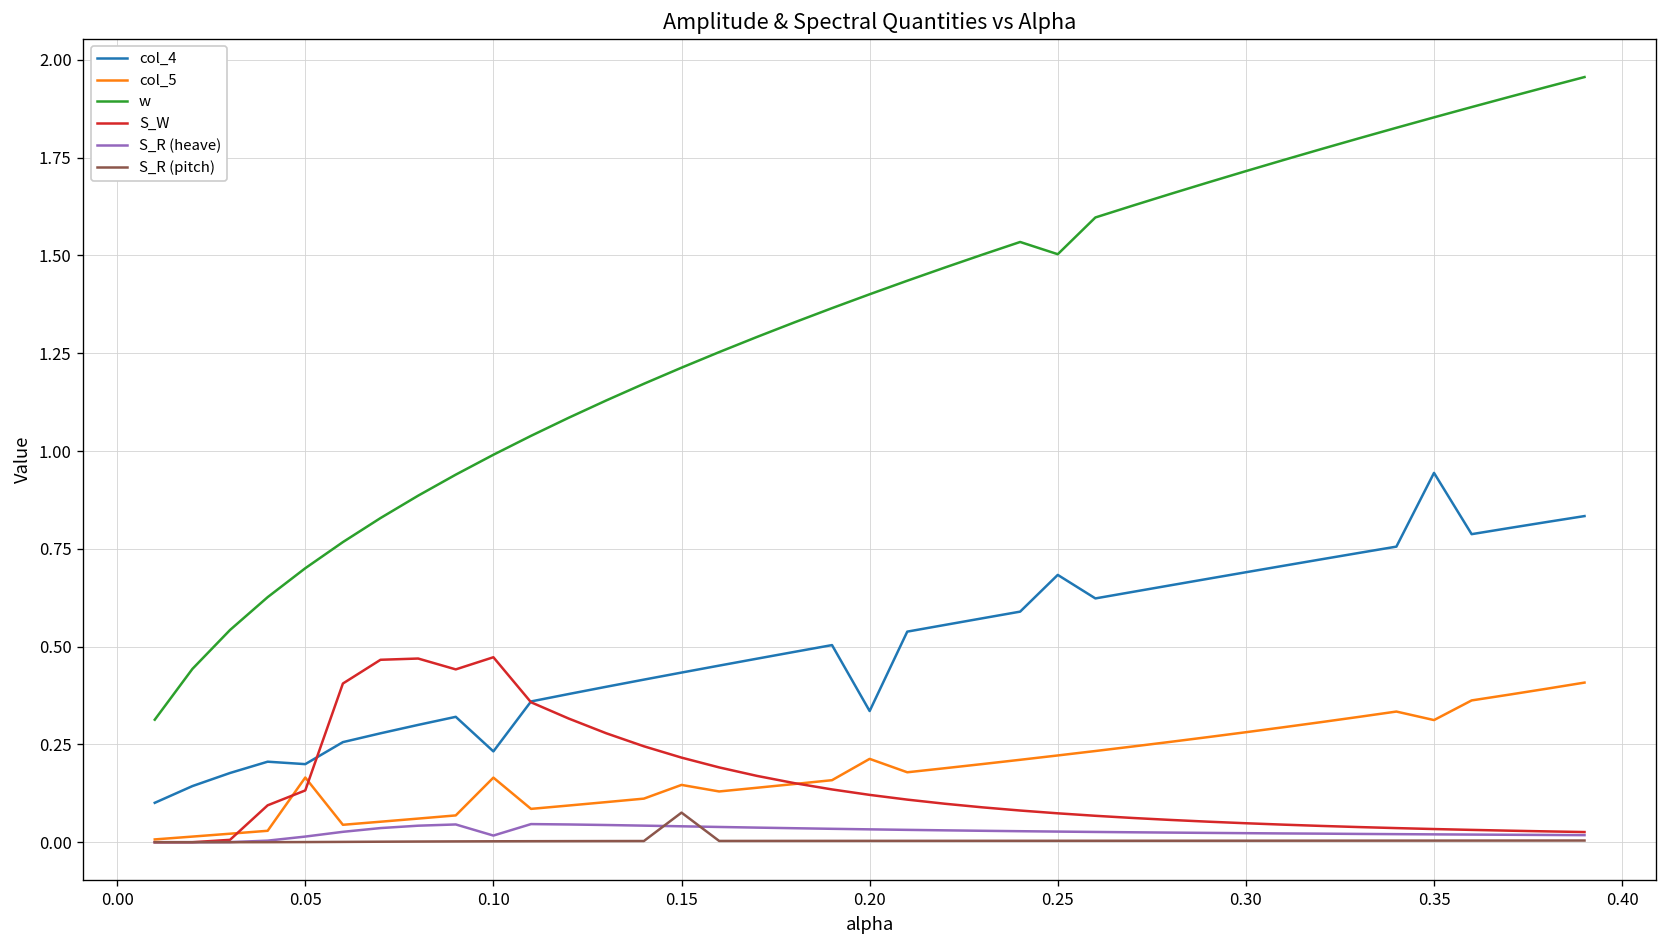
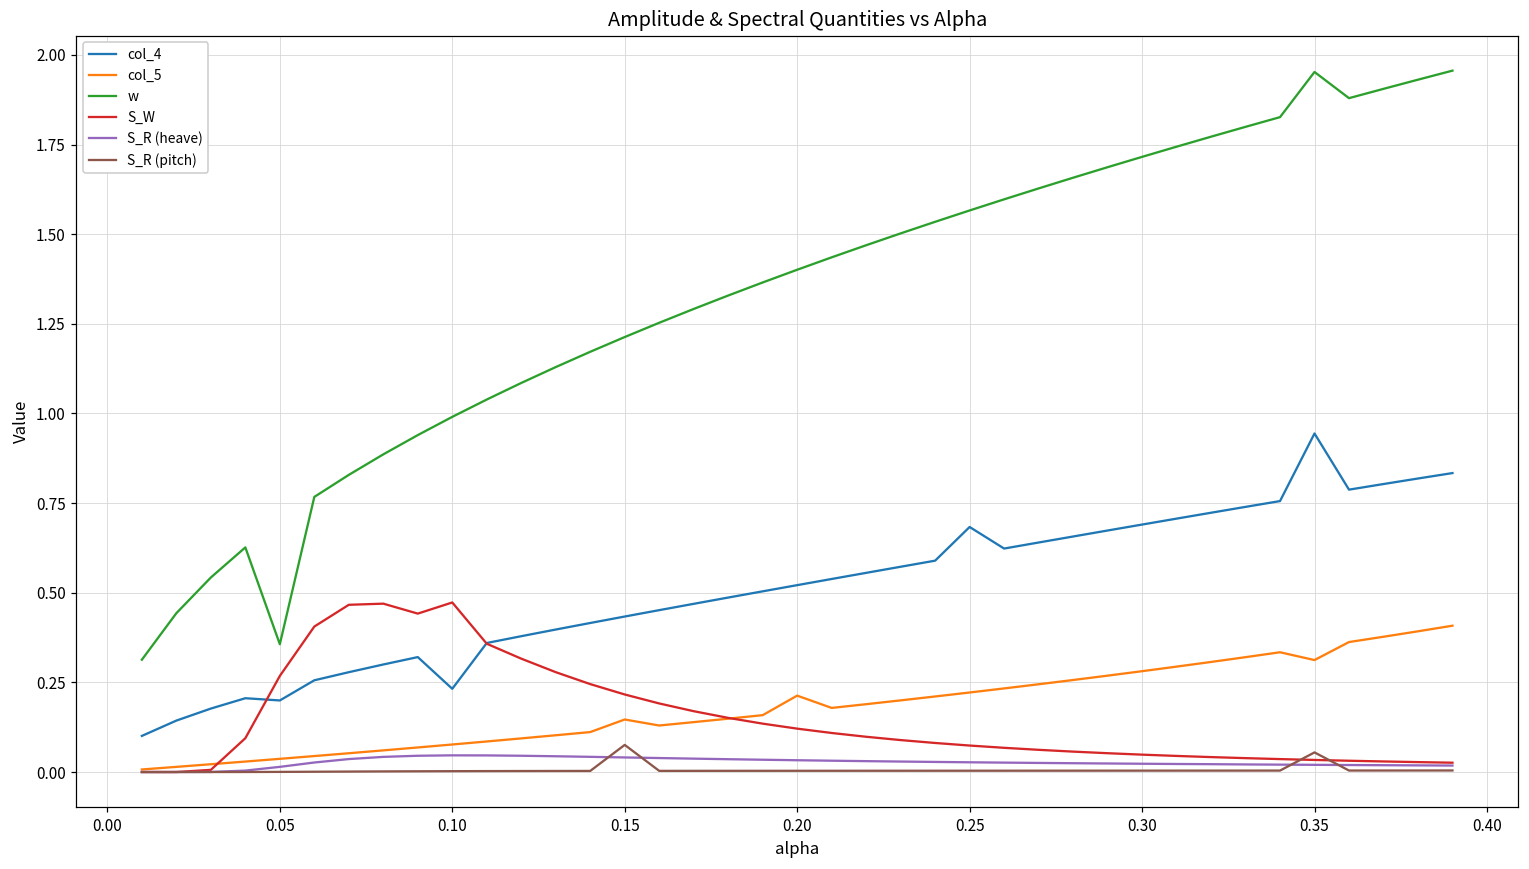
col_5, 0.05: 0.17 -> 0.04
w, 0.05: 0.70 -> 0.36
S_W, 0.05: 0.13 -> 0.27
col_5, 0.10: 0.17 -> 0.08
S_R (heave), 0.10: 0.02 -> 0.05
col_4, 0.20: 0.34 -> 0.52
w, 0.25: 1.50 -> 1.57
w, 0.35: 1.85 -> 1.95
S_R (pitch), 0.35: 0.00 -> 0.05
